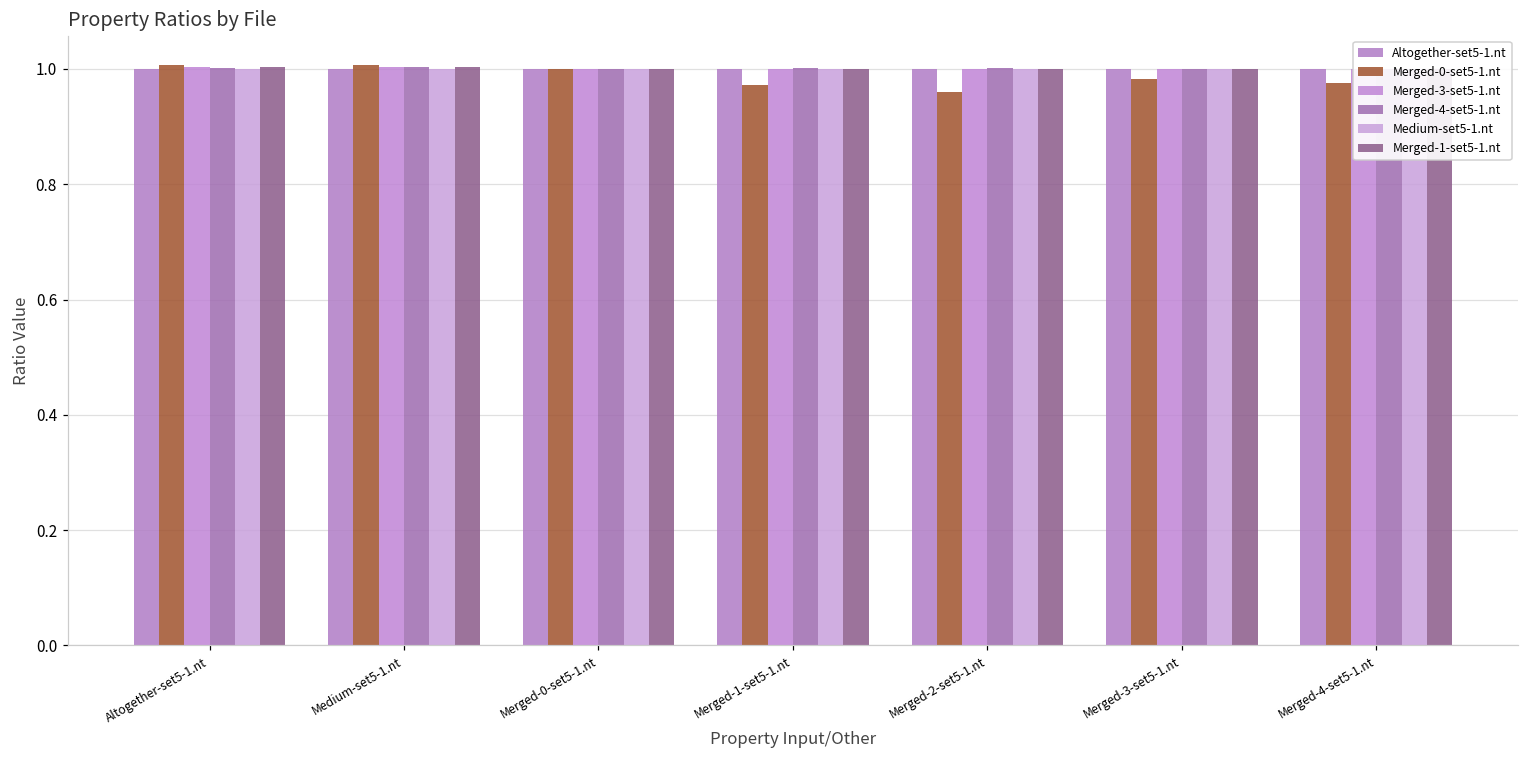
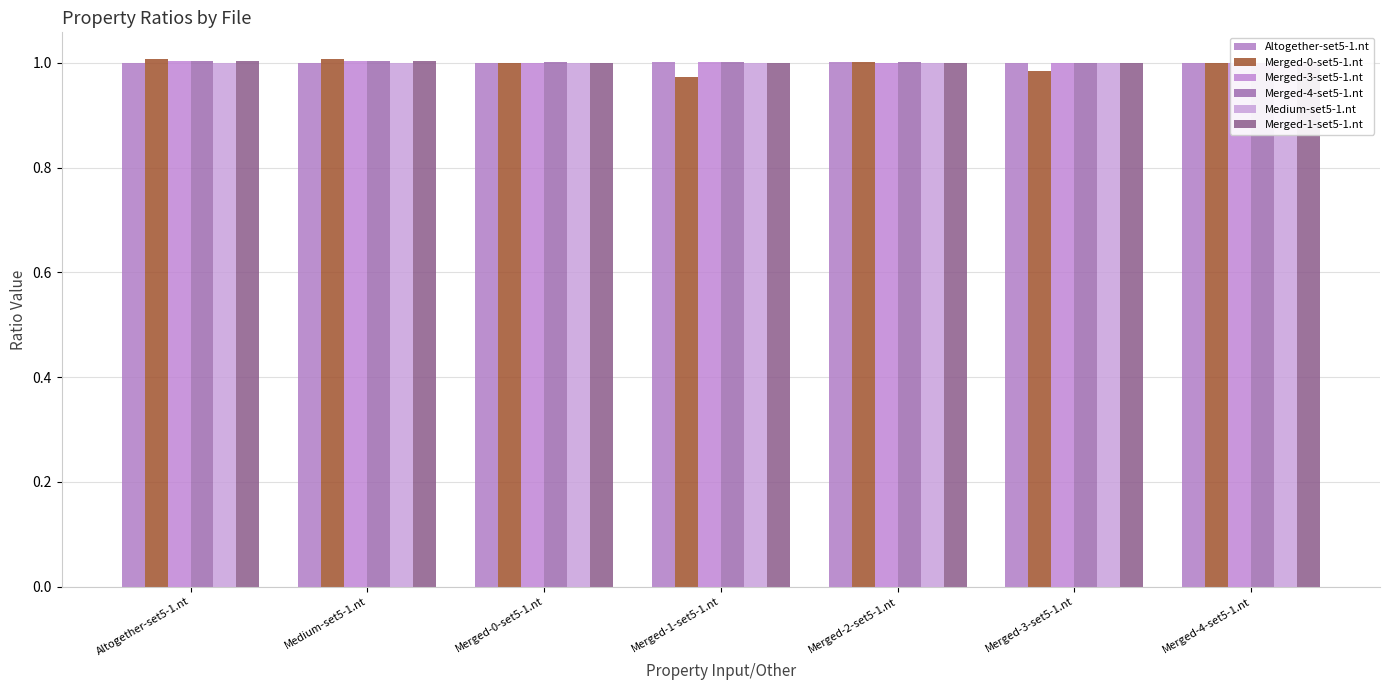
Merged-0-set5-1.nt, Merged-2-set5-1.nt: 0.96 -> 1.00
Merged-0-set5-1.nt, Merged-4-set5-1.nt: 0.98 -> 1.00
